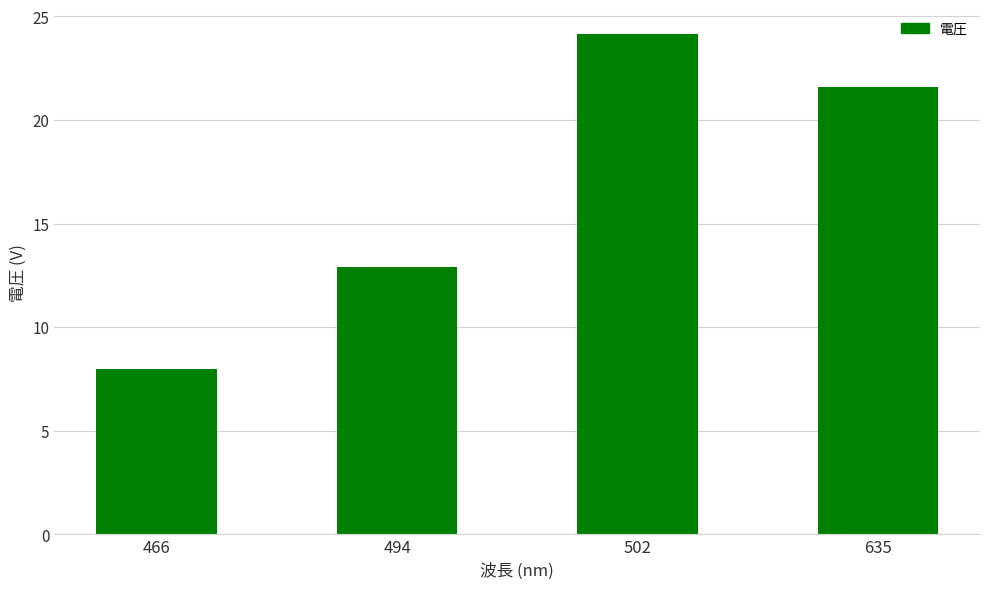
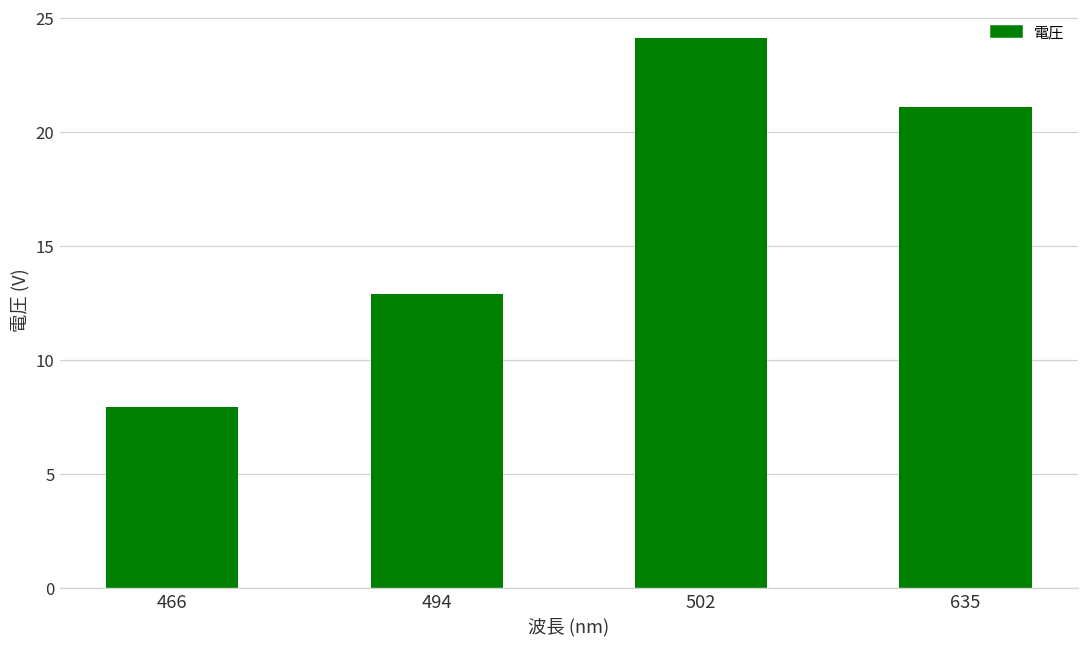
635: 21.6 -> 21.1
